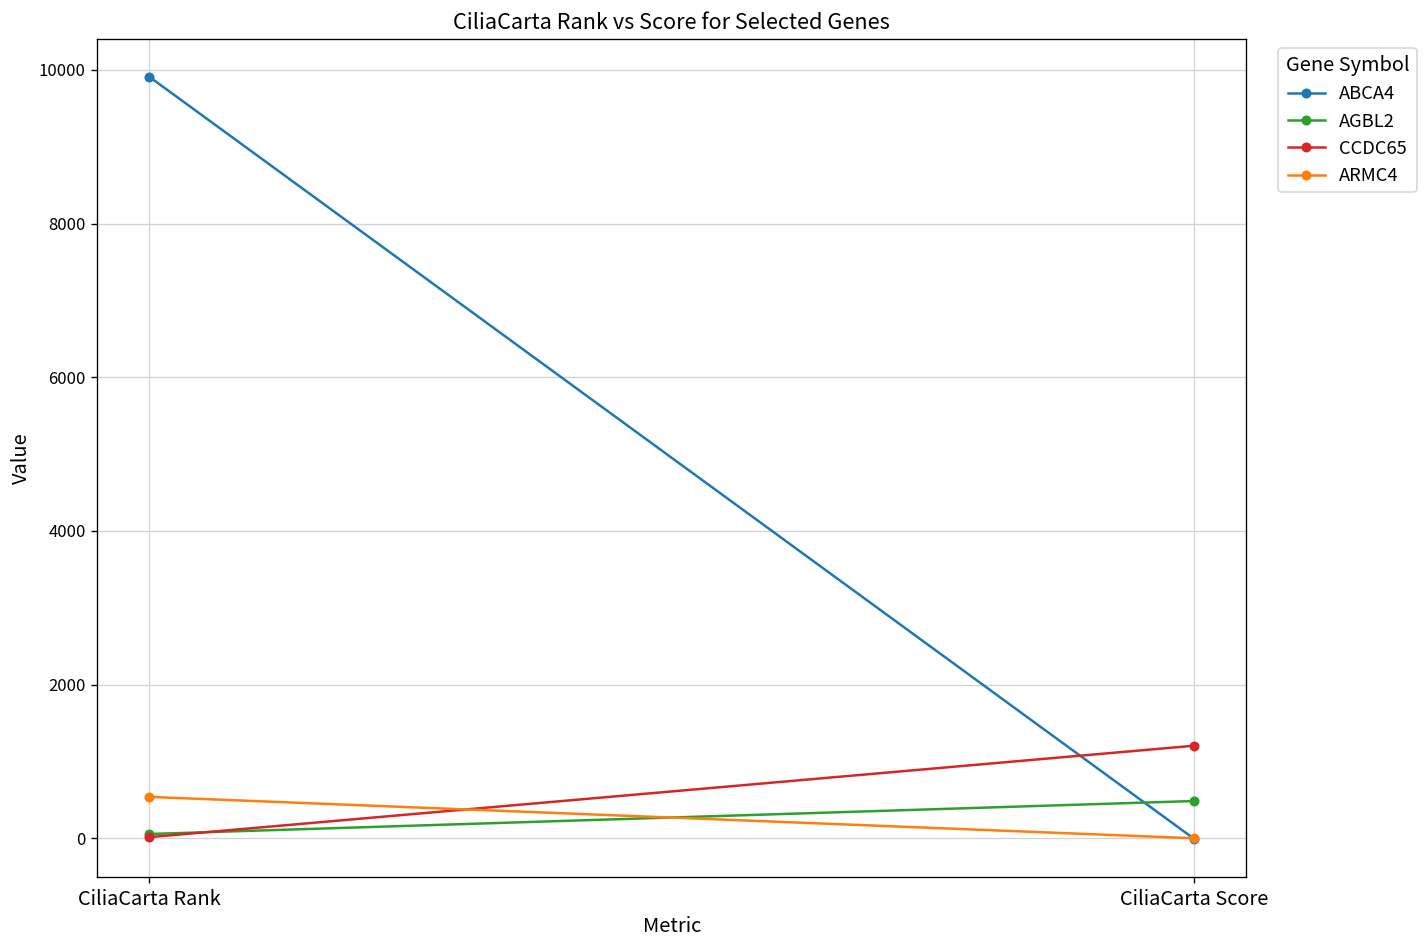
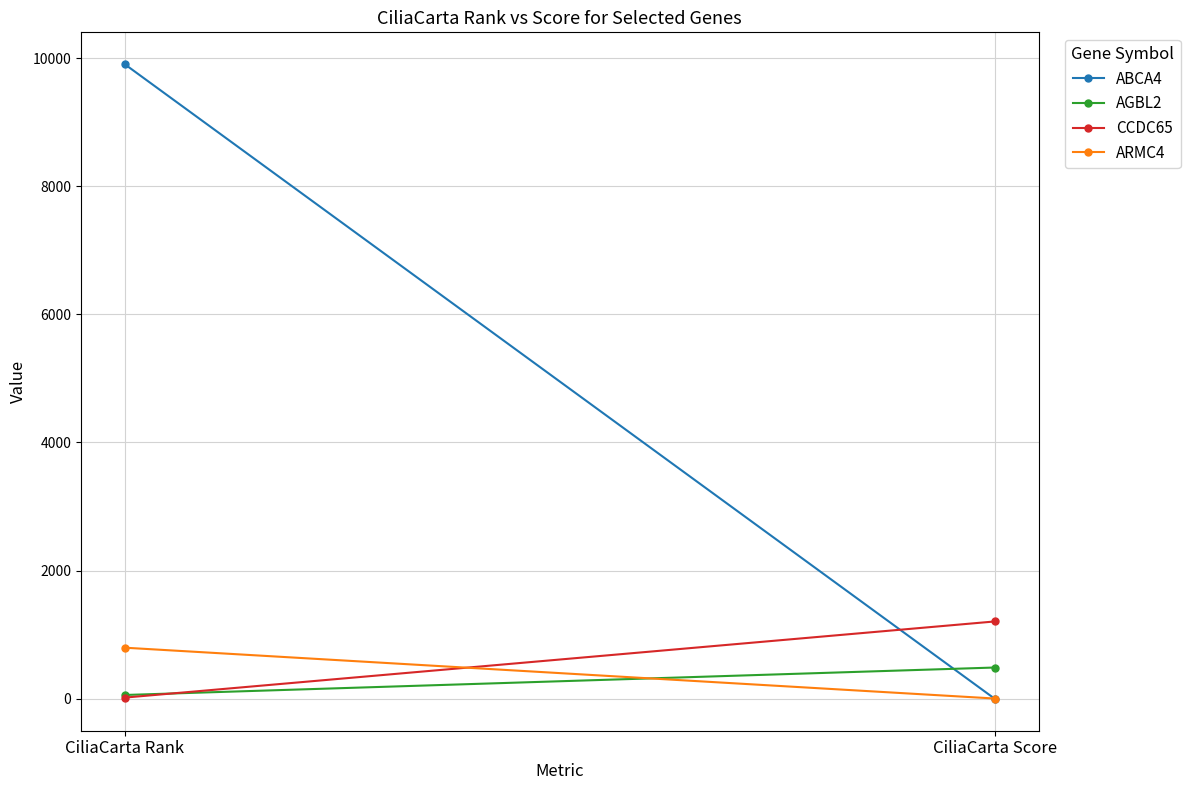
ARMC4, CiliaCarta Rank: 500 -> 800
